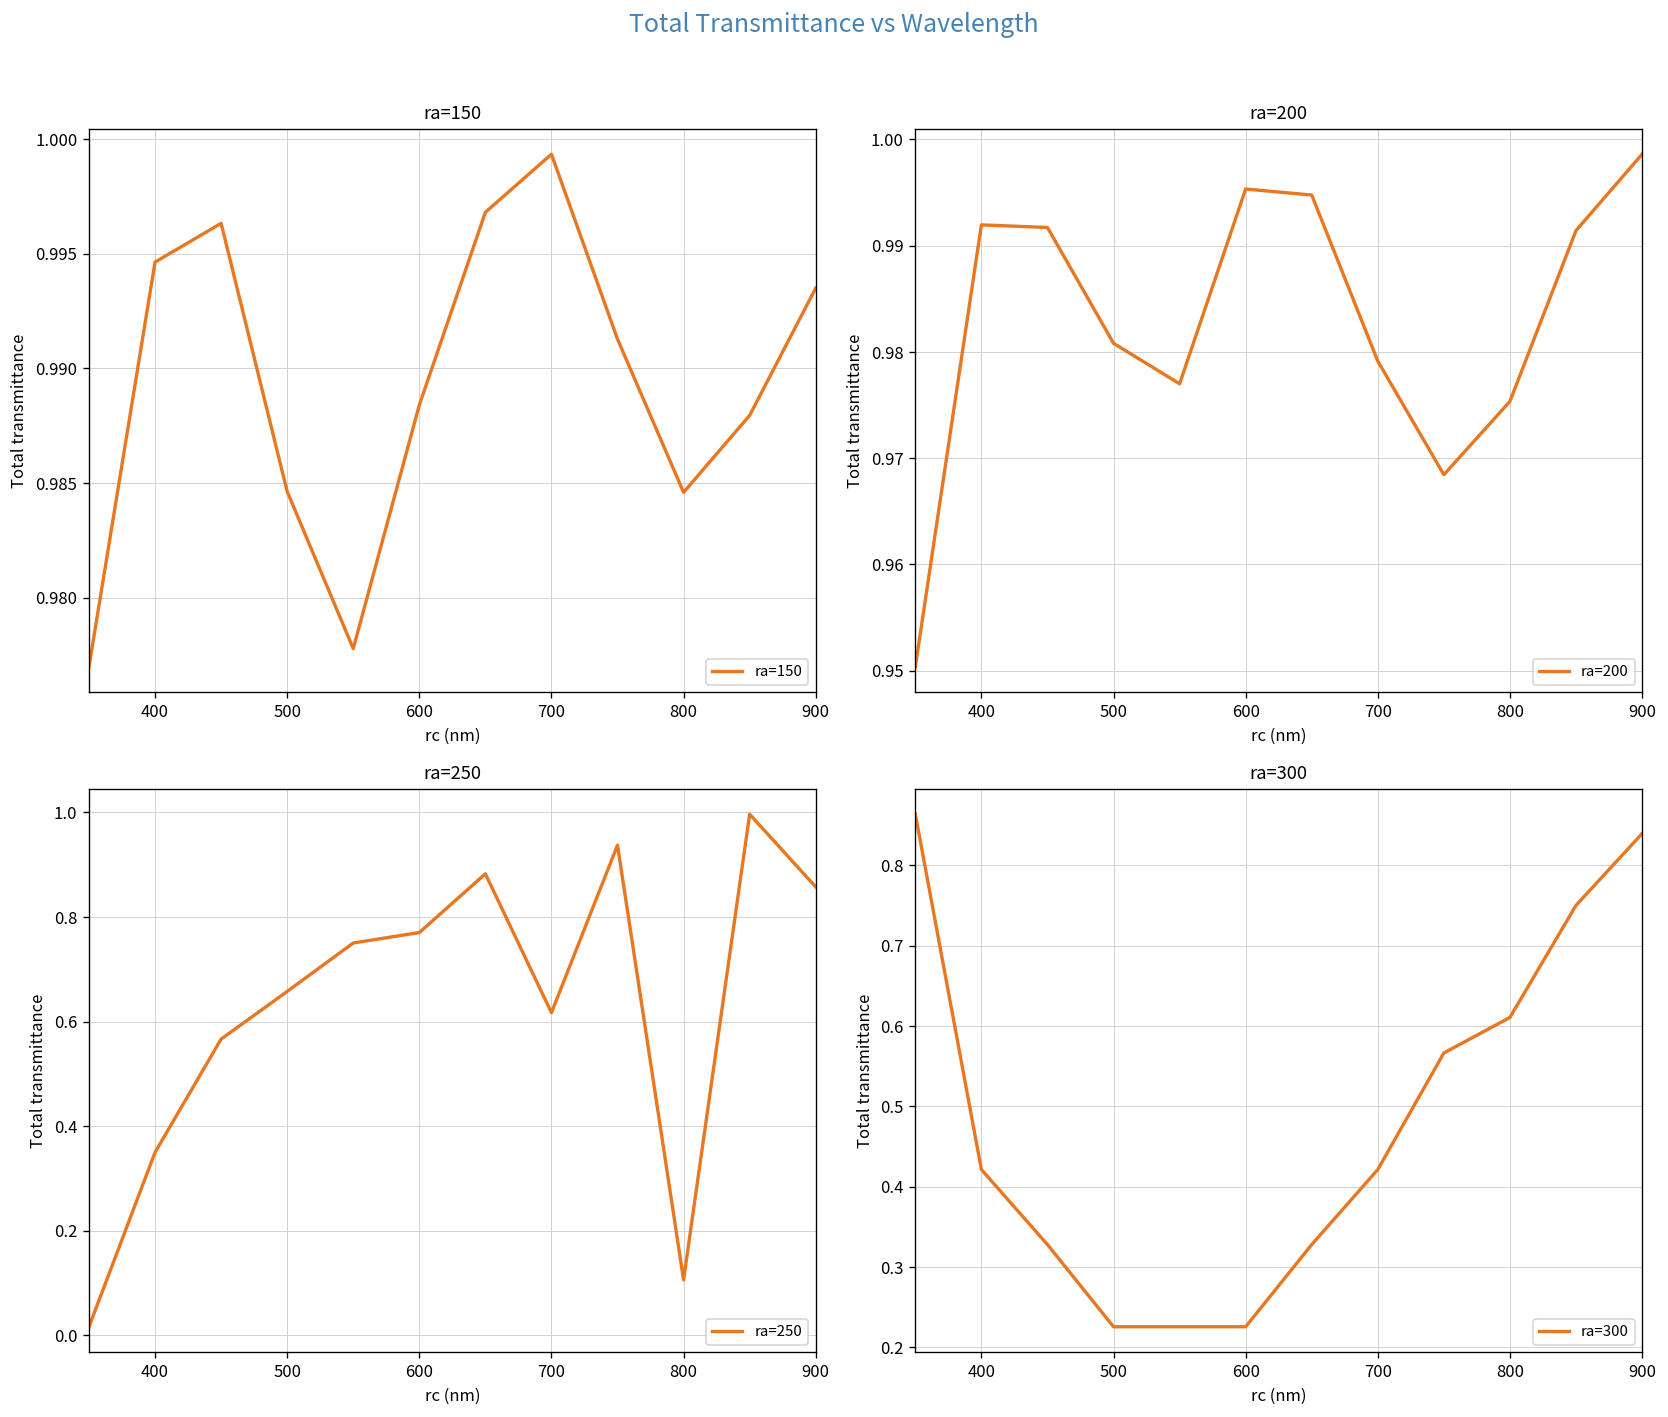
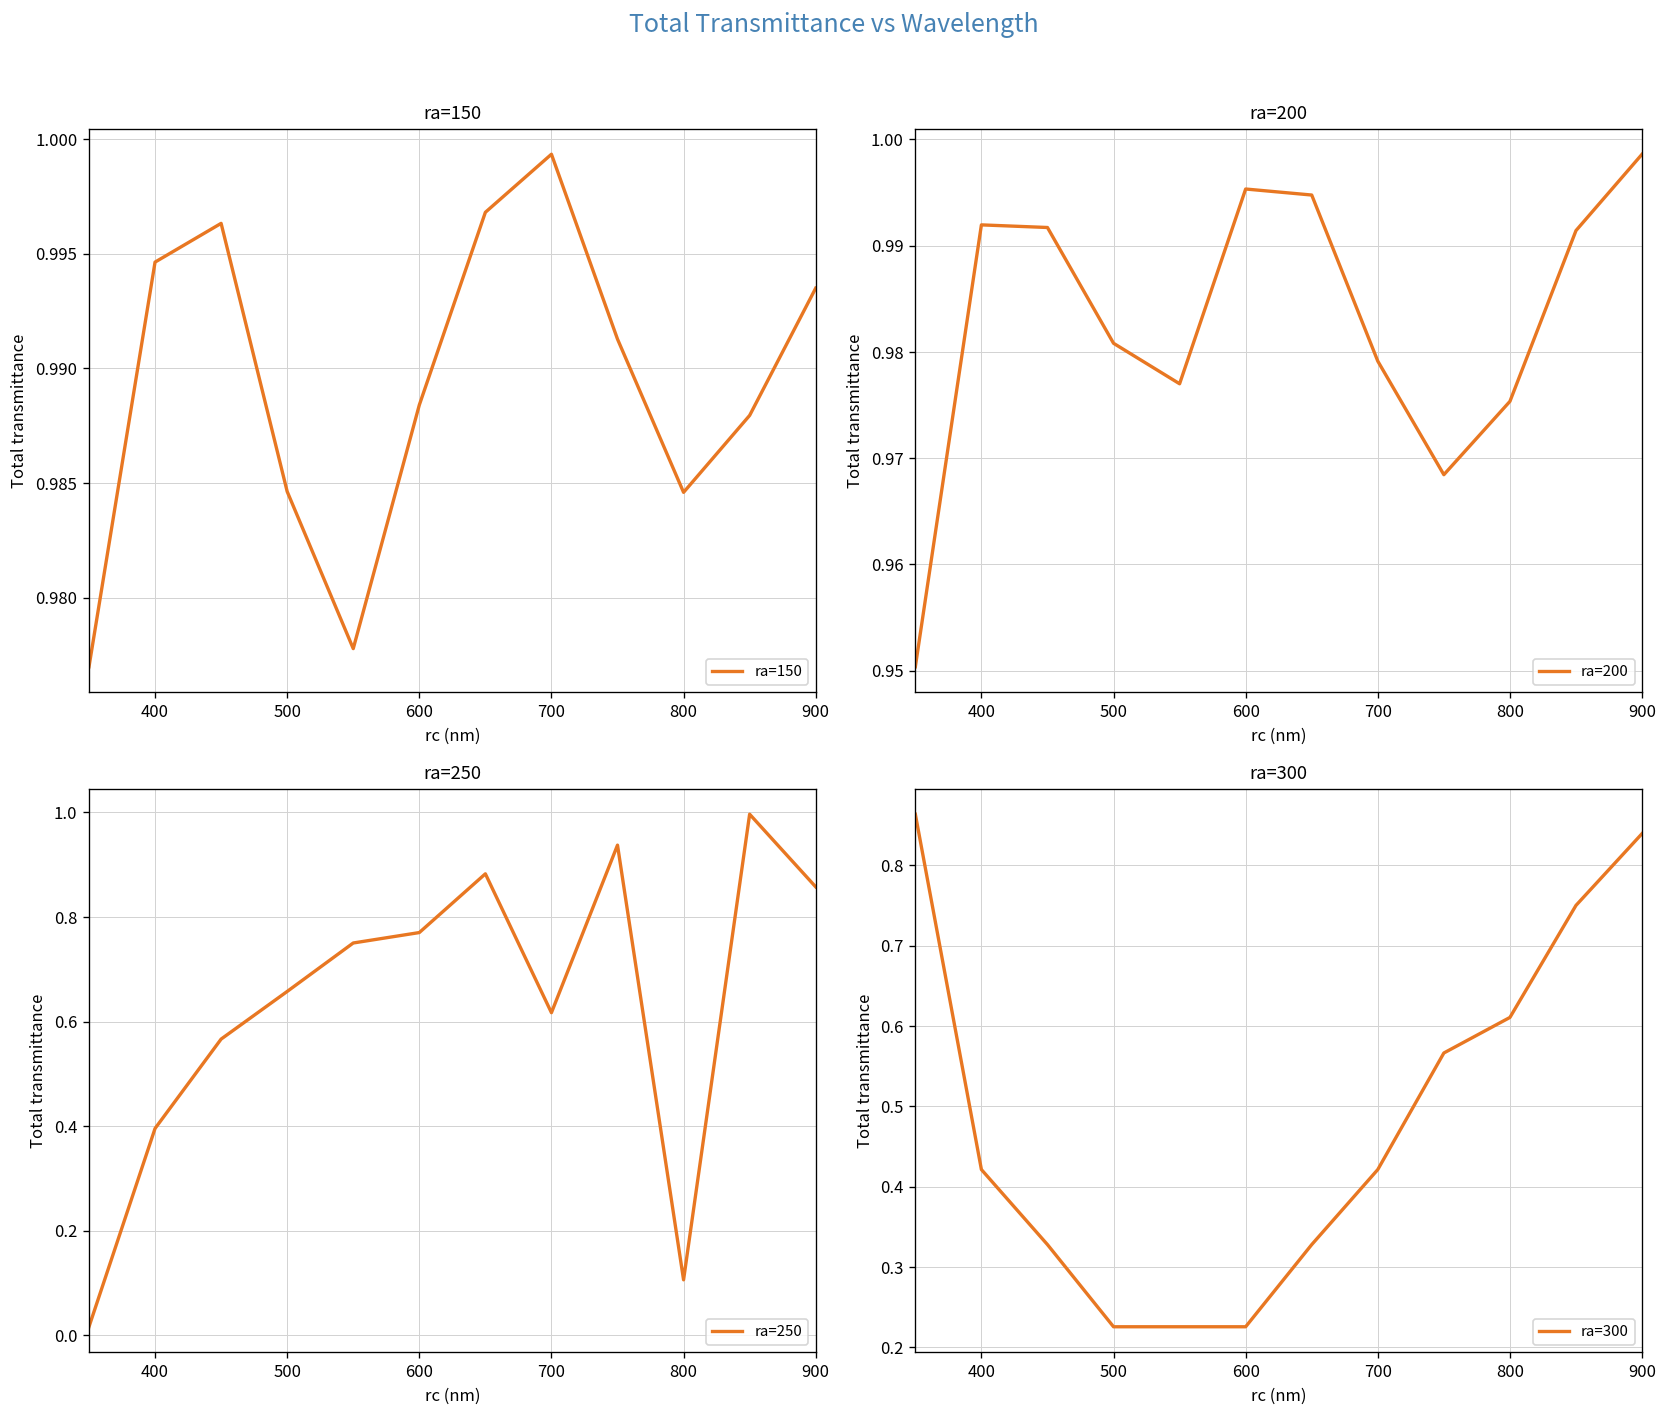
ra=250, 400: 0.35 -> 0.40
